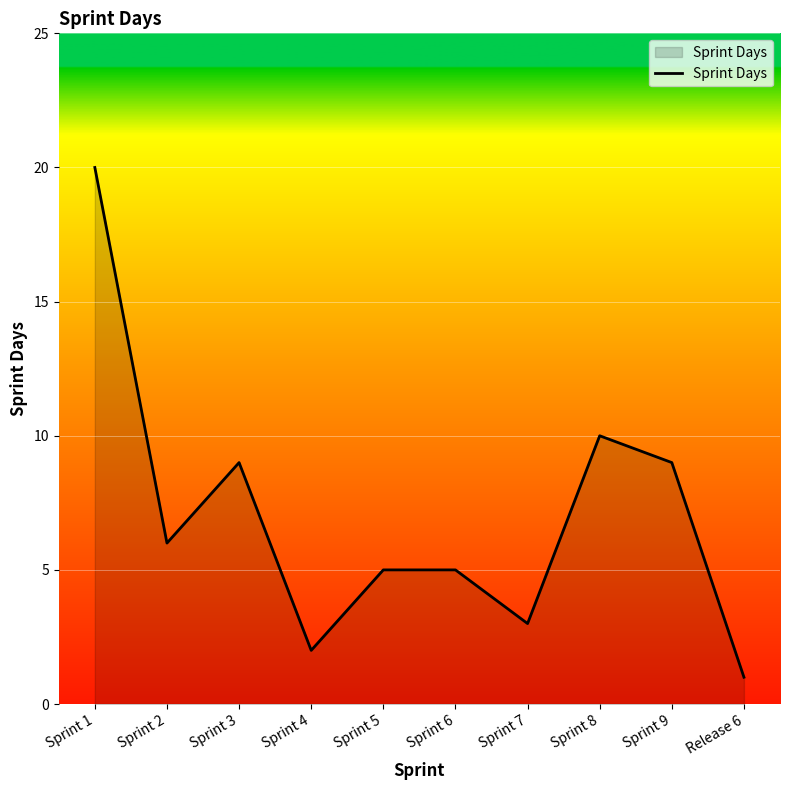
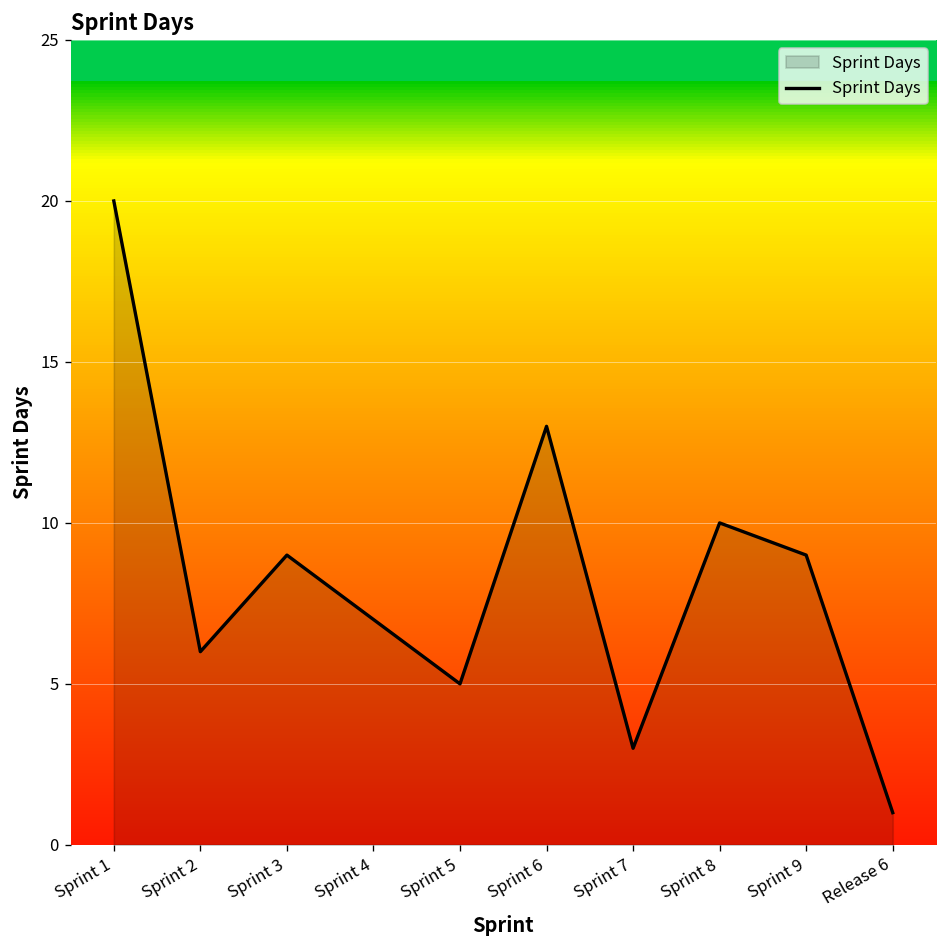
Sprint 4: 2 -> 7
Sprint 6: 5 -> 13
